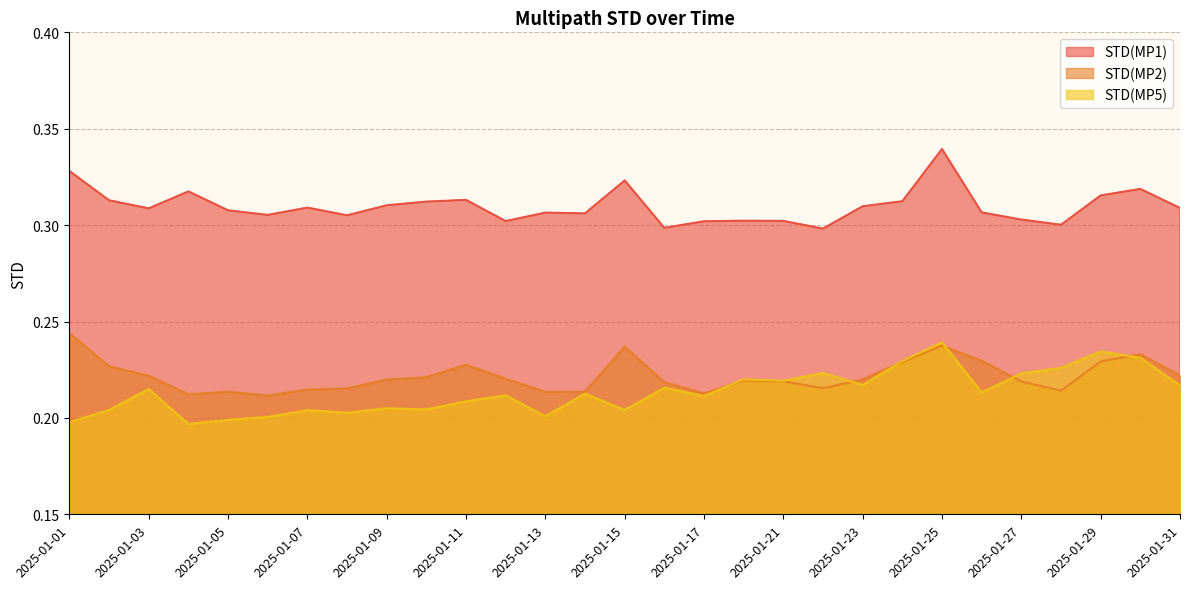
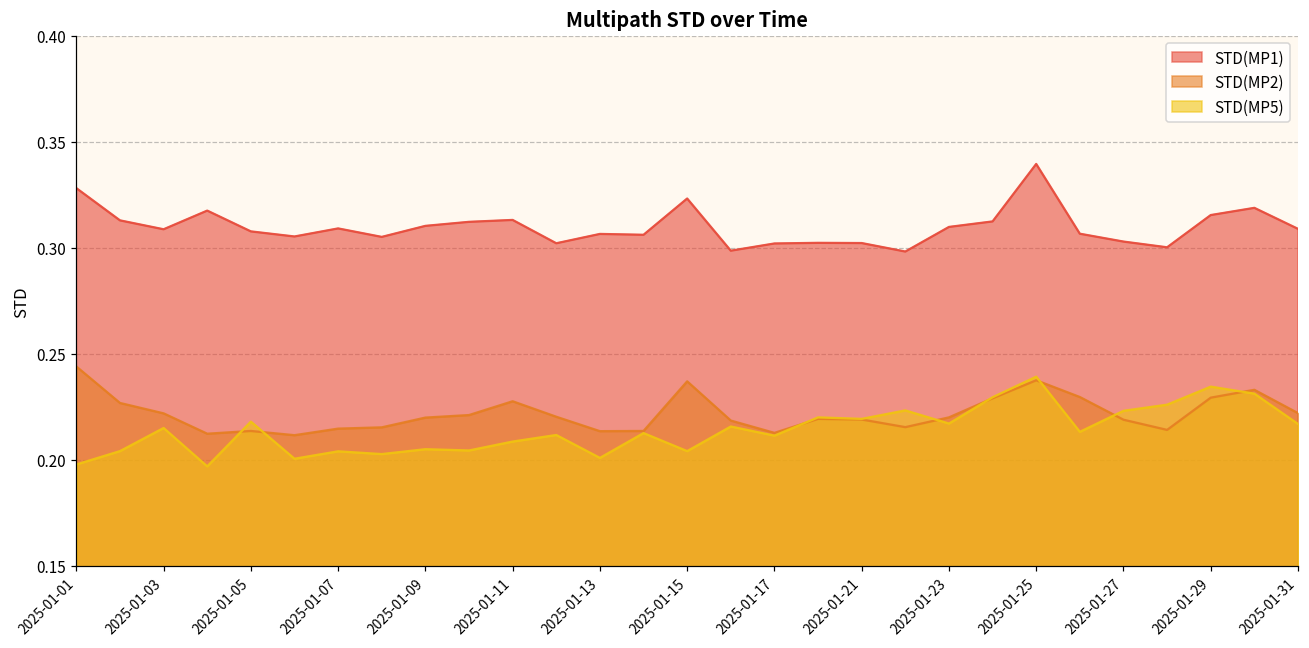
STD(MP5), 2025-01-05: 0.199 -> 0.218
